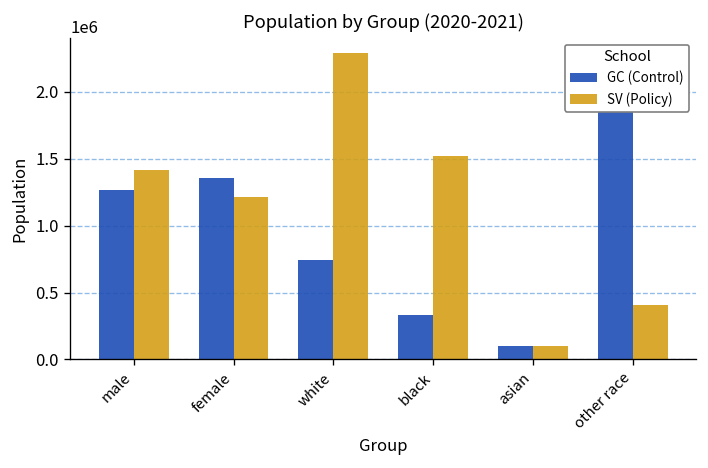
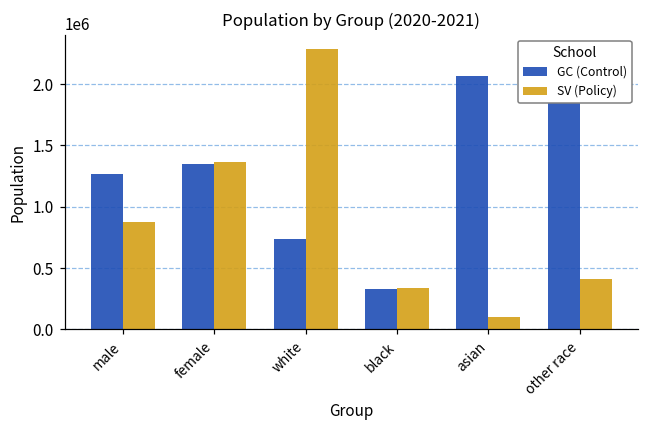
SV (Policy), male: 1420000 -> 870000
SV (Policy), female: 1210000 -> 1360000
SV (Policy), black: 1520000 -> 340000
GC (Control), asian: 100000 -> 2070000
